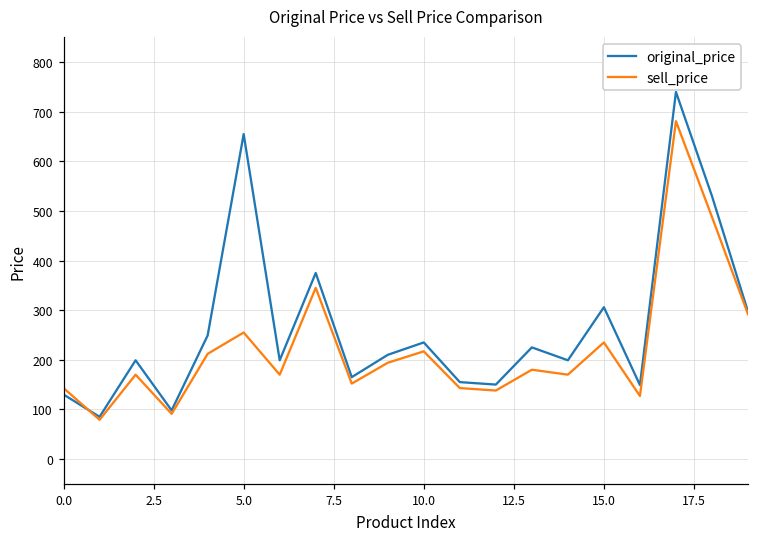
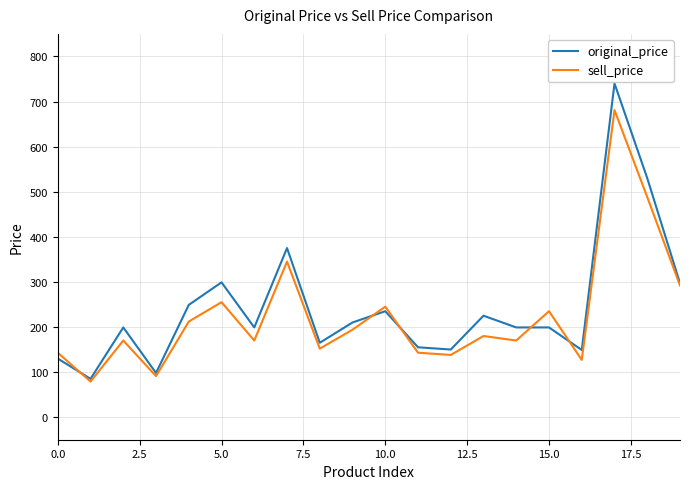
original_price, 5.0: 660 -> 300
sell_price, 10.0: 220 -> 250
original_price, 15.0: 310 -> 200
